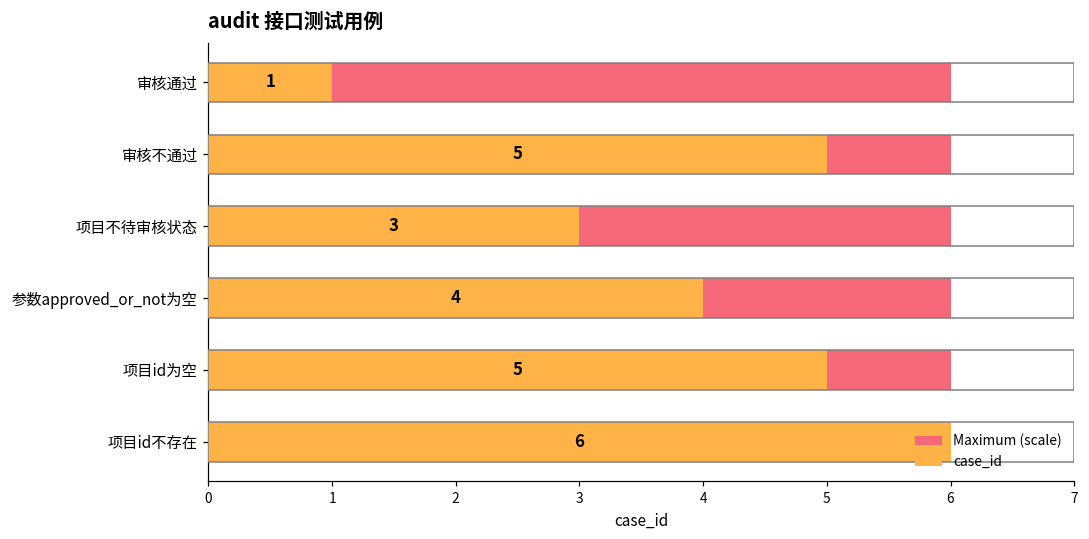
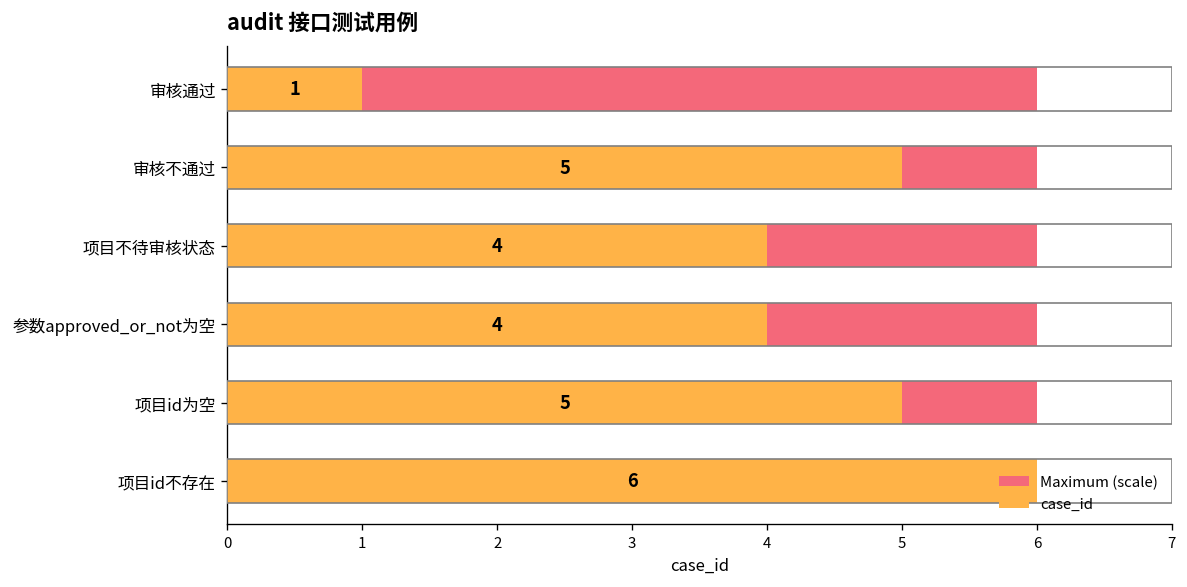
case_id, 项目不待审核状态: 3 -> 4
